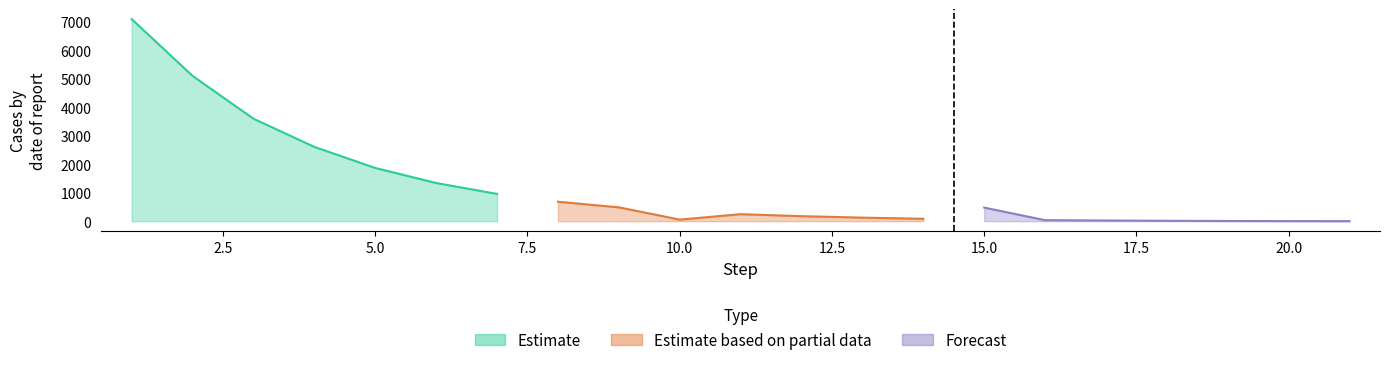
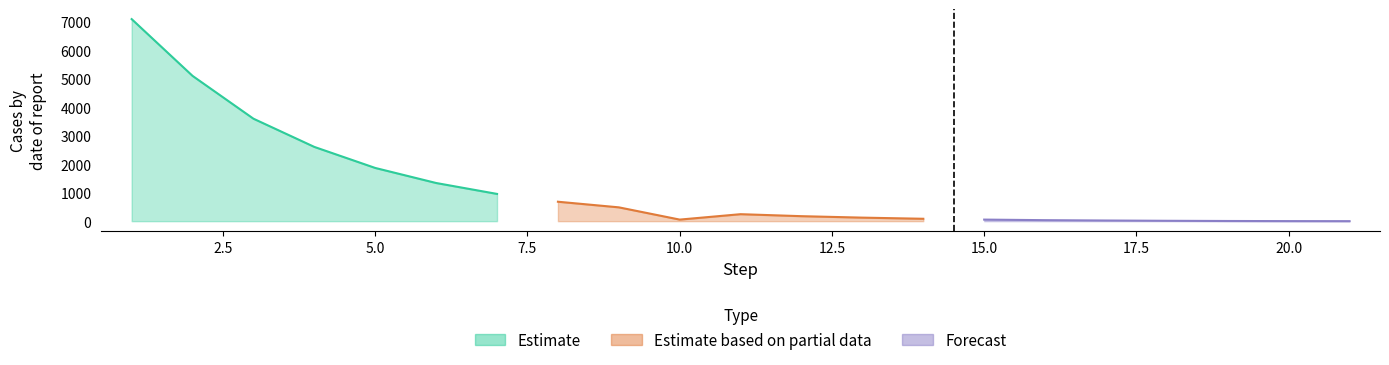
Forecast, 15.0: 500 -> 100
